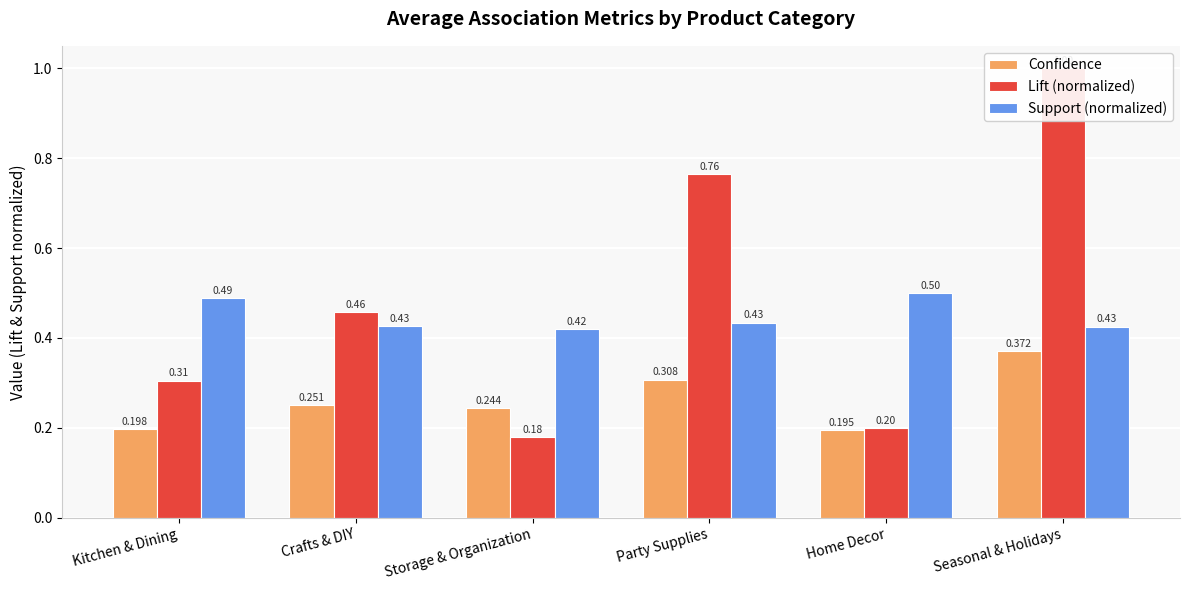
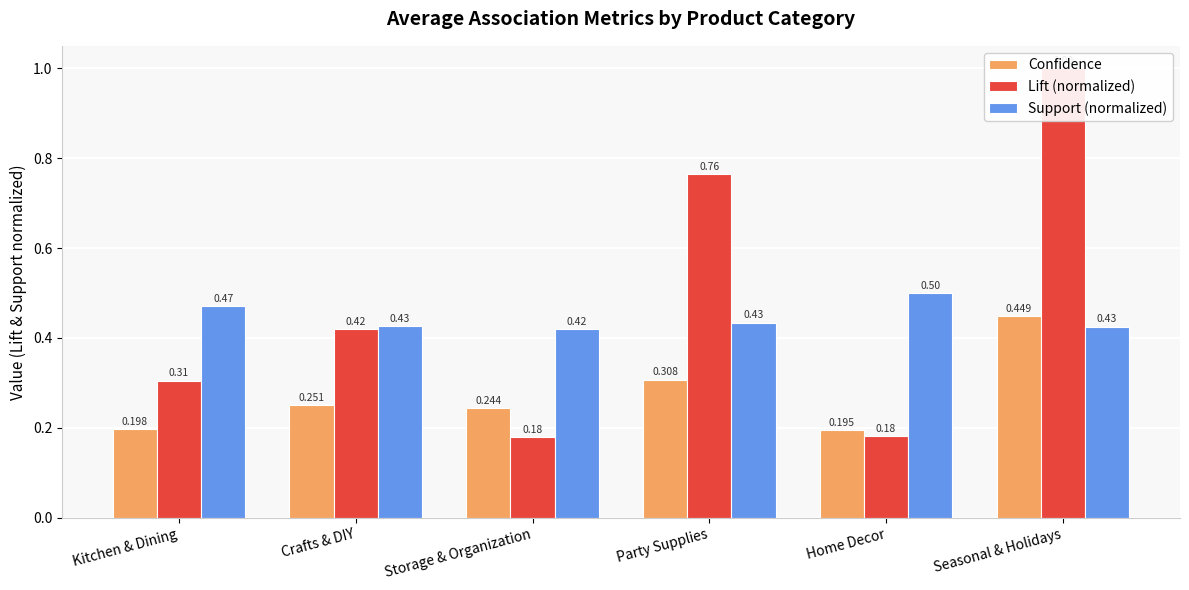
Support (normalized), Kitchen & Dining: 0.49 -> 0.47
Lift (normalized), Crafts & DIY: 0.46 -> 0.42
Lift (normalized), Home Decor: 0.20 -> 0.18
Confidence, Seasonal & Holidays: 0.372 -> 0.449
